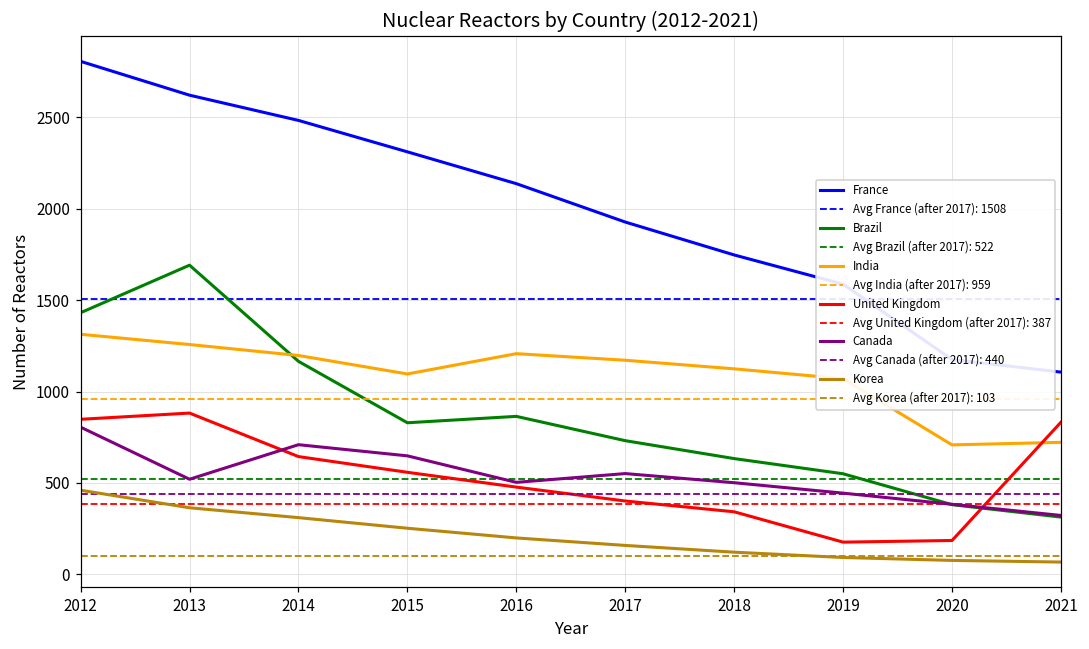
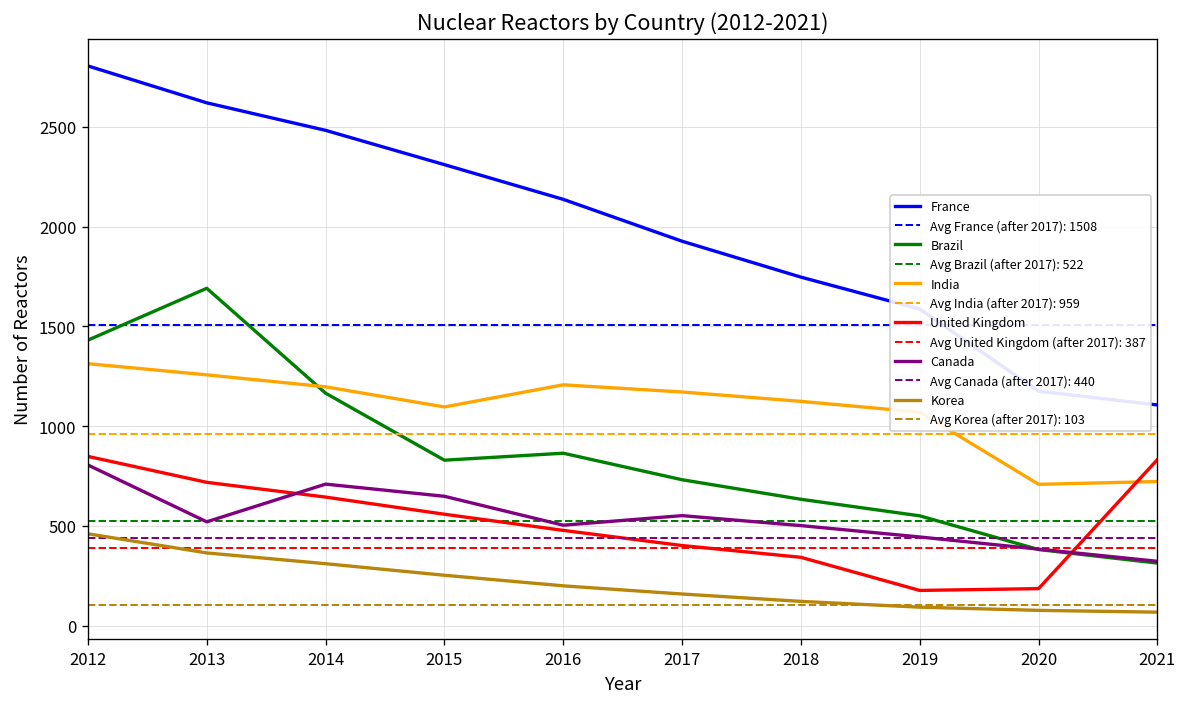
United Kingdom, 2013: 880 -> 720
